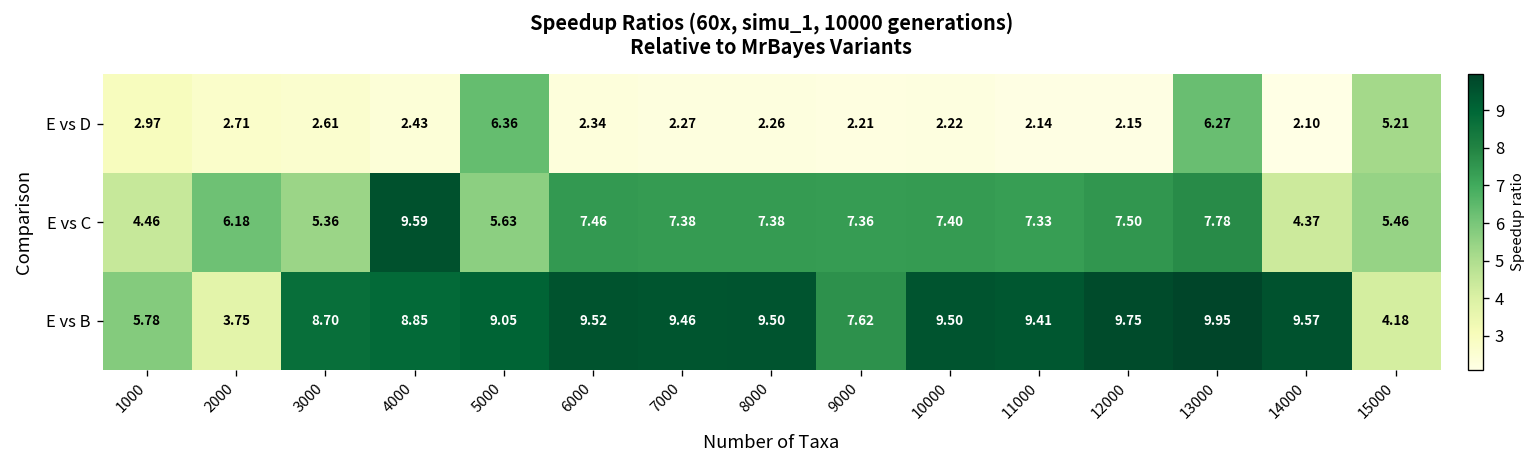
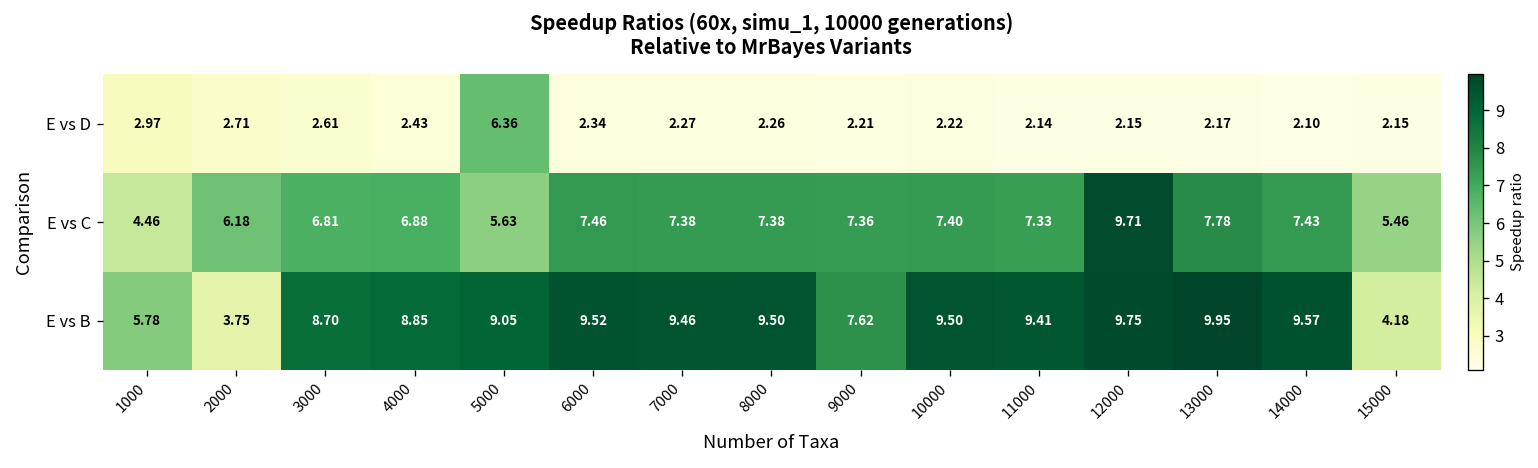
E vs D, 13000: 6.27 -> 2.17
E vs D, 15000: 5.21 -> 2.15
E vs C, 3000: 5.36 -> 6.81
E vs C, 4000: 9.59 -> 6.88
E vs C, 12000: 7.50 -> 9.71
E vs C, 14000: 4.37 -> 7.43
